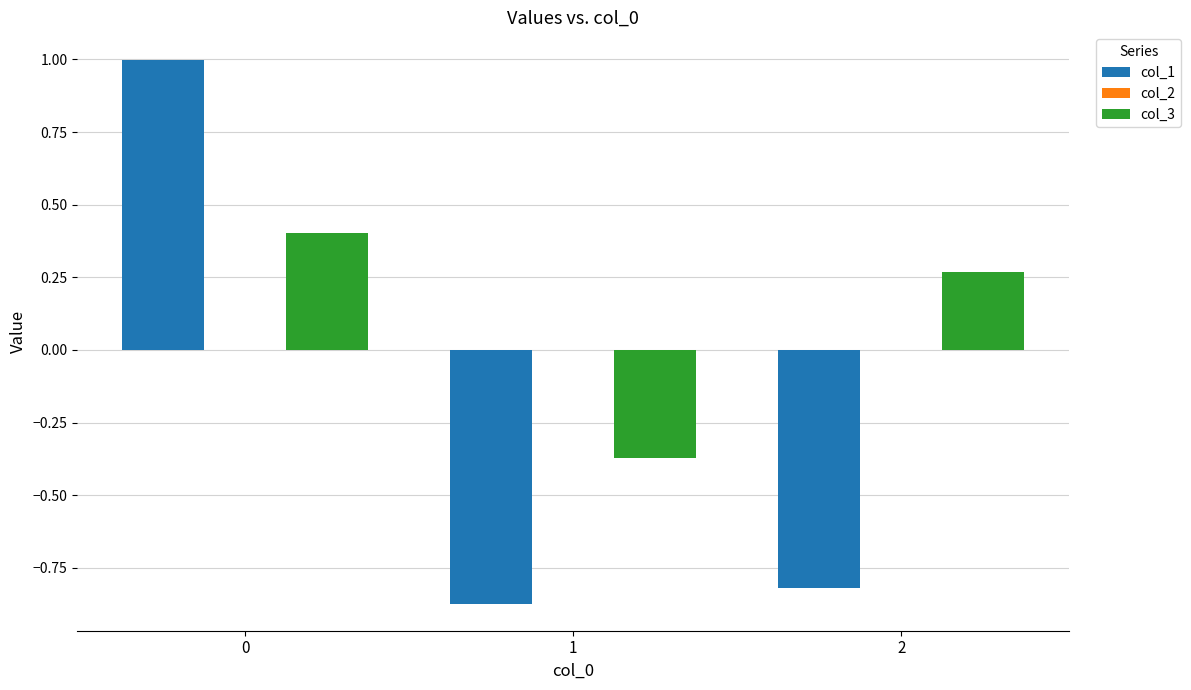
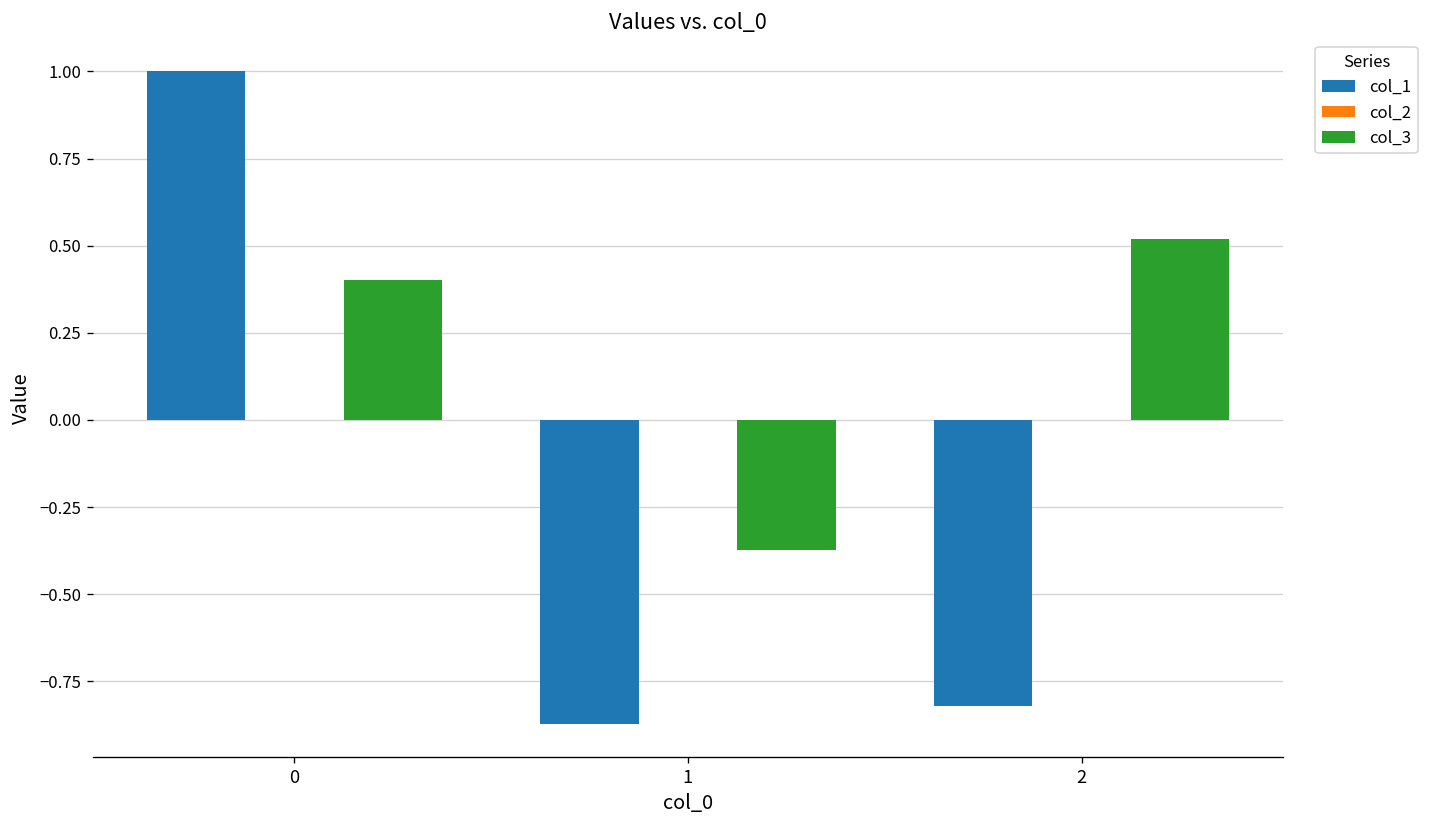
col_3, 2: 0.27 -> 0.52
